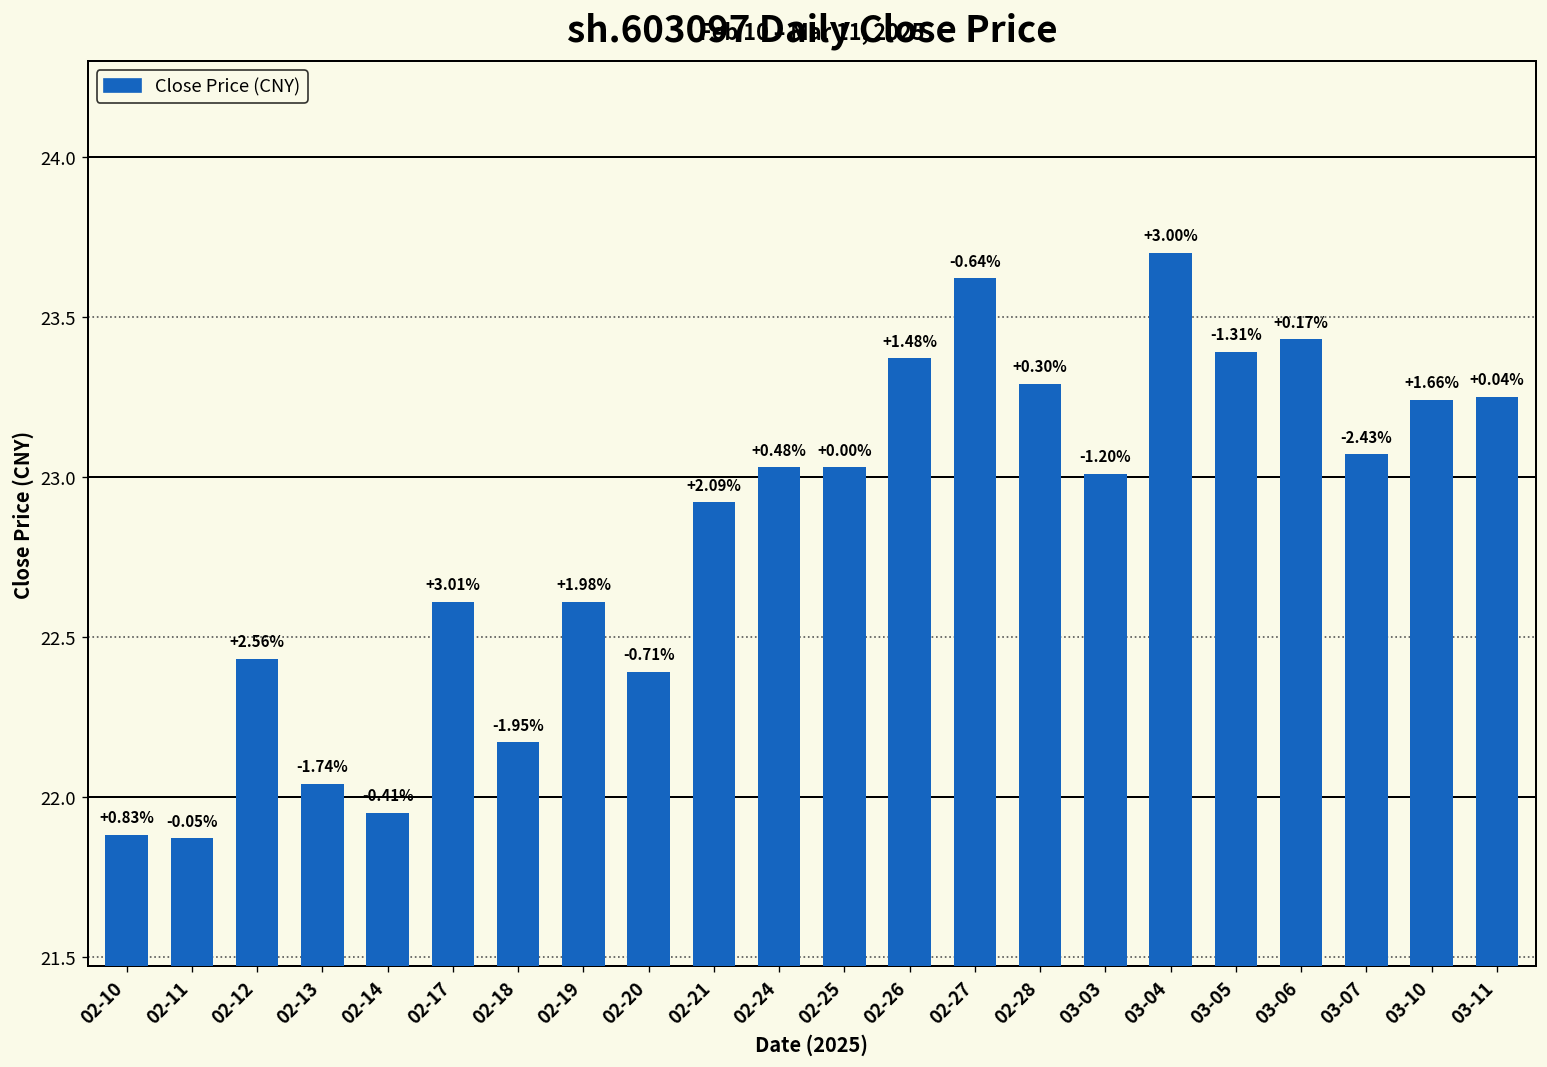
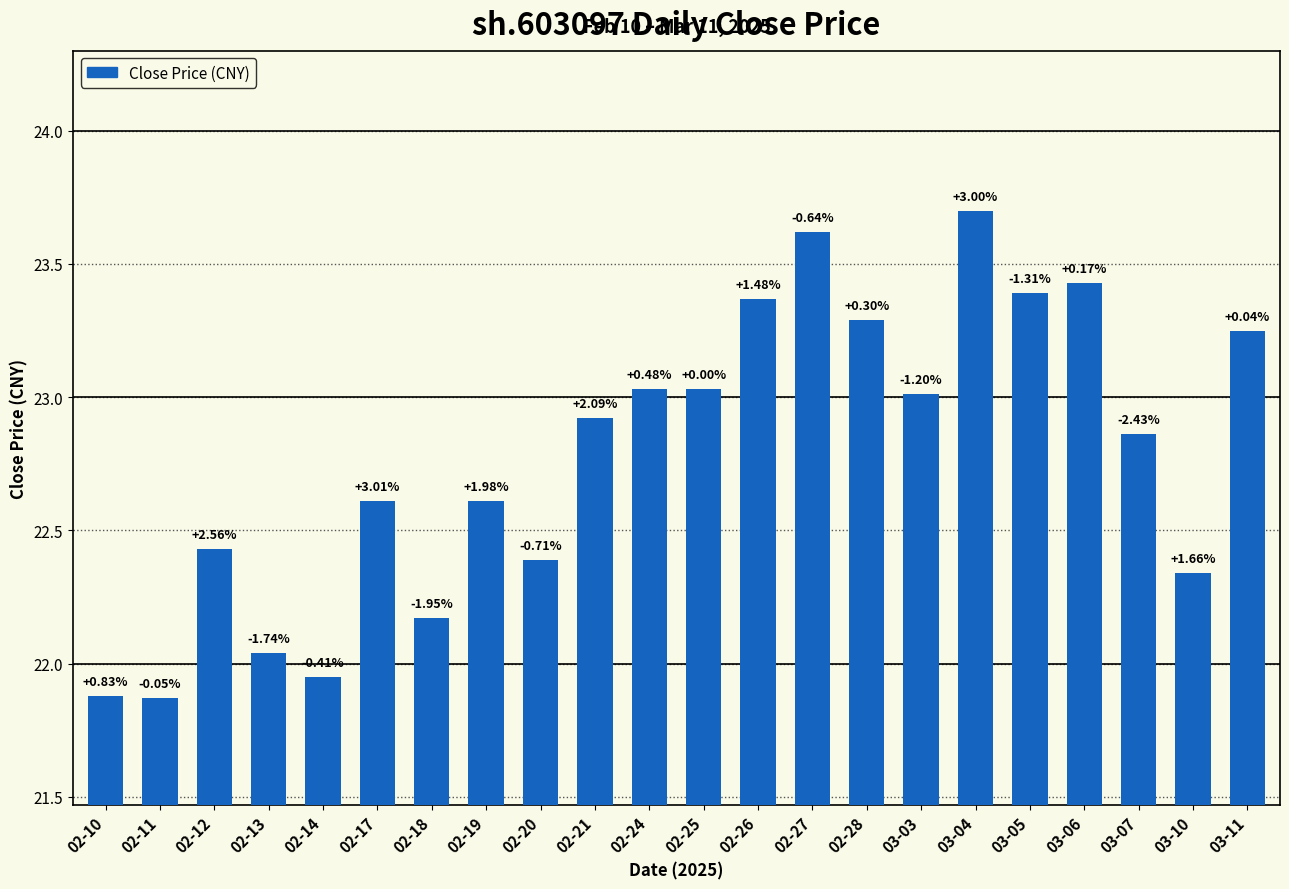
03-07: 23.07 -> 22.86
03-10: 23.24 -> 22.34
